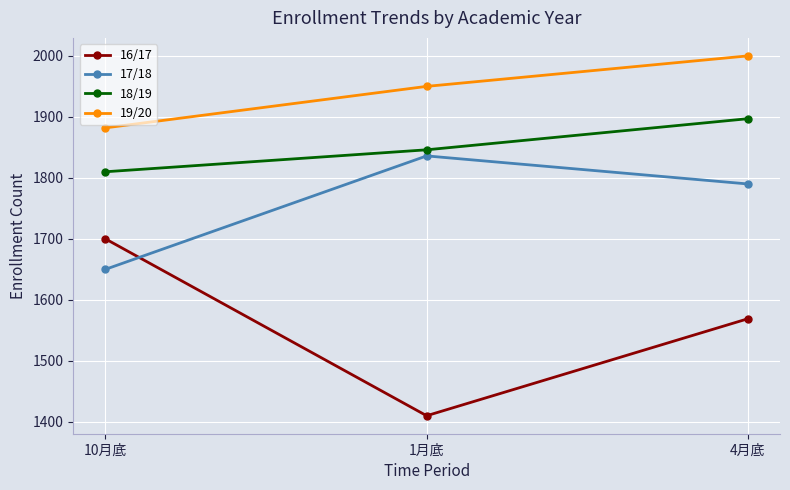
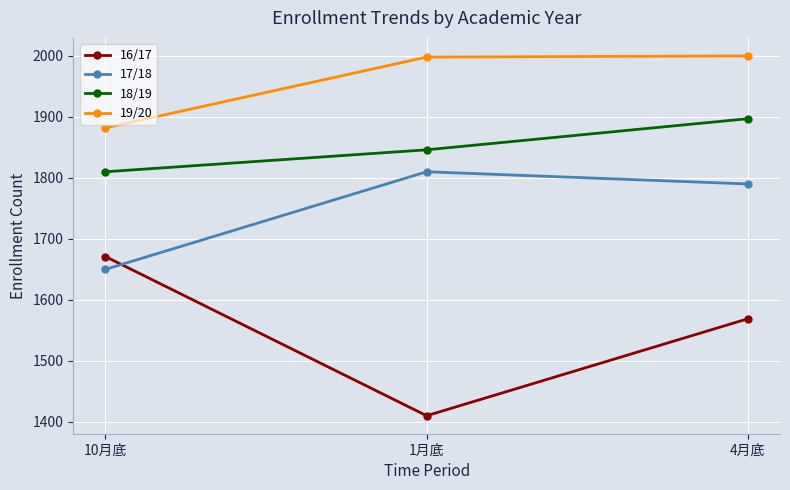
16/17, 10月底: 1700 -> 1670
17/18, 1月底: 1840 -> 1810
19/20, 1月底: 1950 -> 2000
